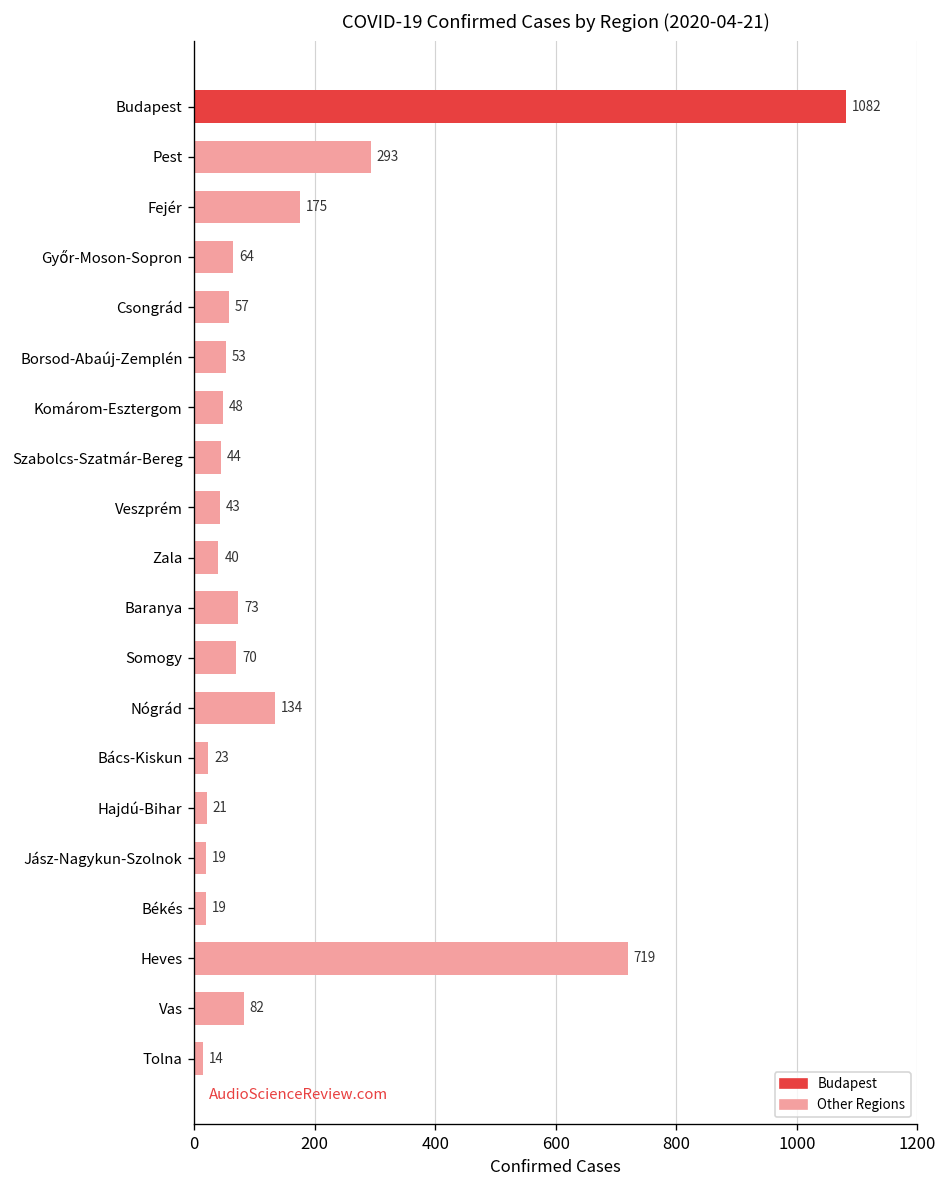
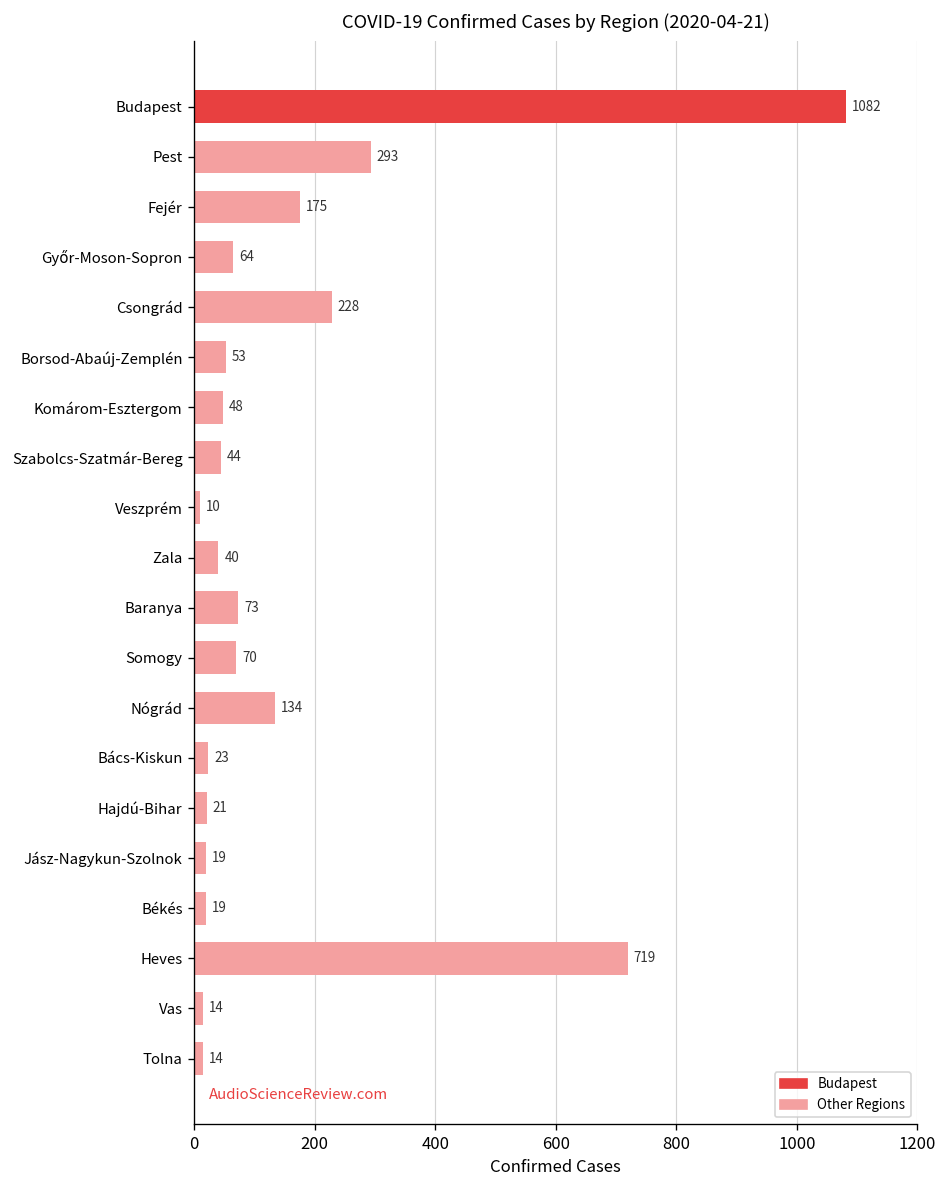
Csongrád: 57 -> 228
Veszprém: 43 -> 10
Vas: 82 -> 14
